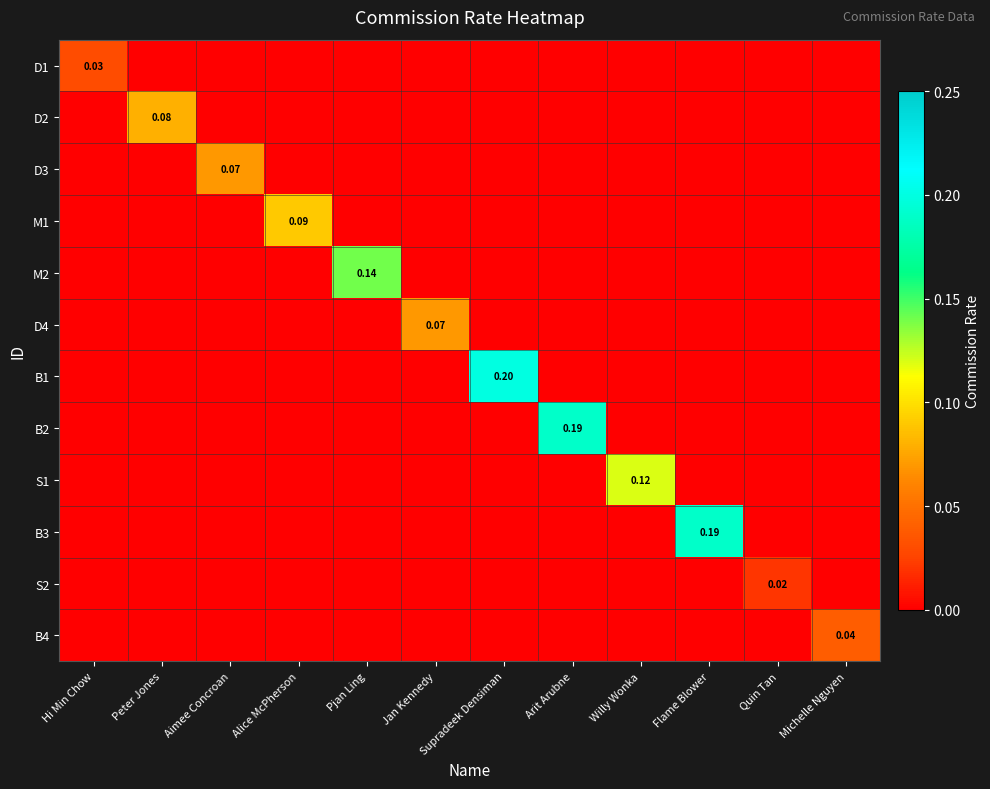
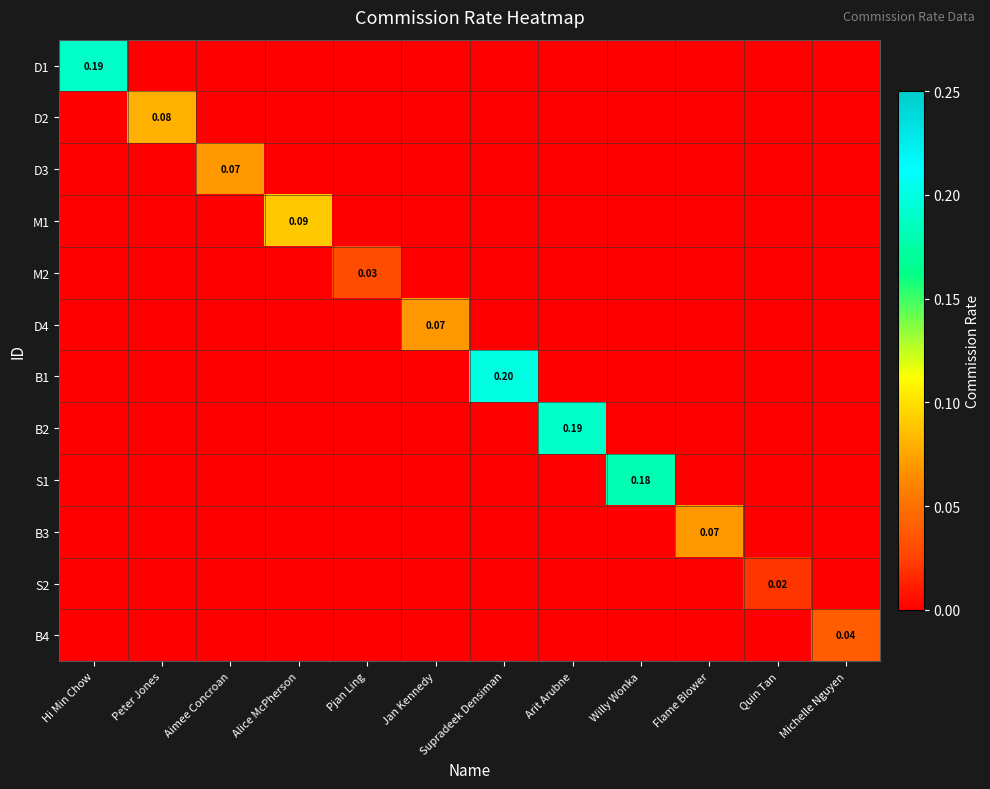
D1, Hi Min Chow: 0.03 -> 0.19
M2, Pjan Ling: 0.14 -> 0.03
S1, Willy Wonka: 0.12 -> 0.18
B3, Flame Blower: 0.19 -> 0.07
